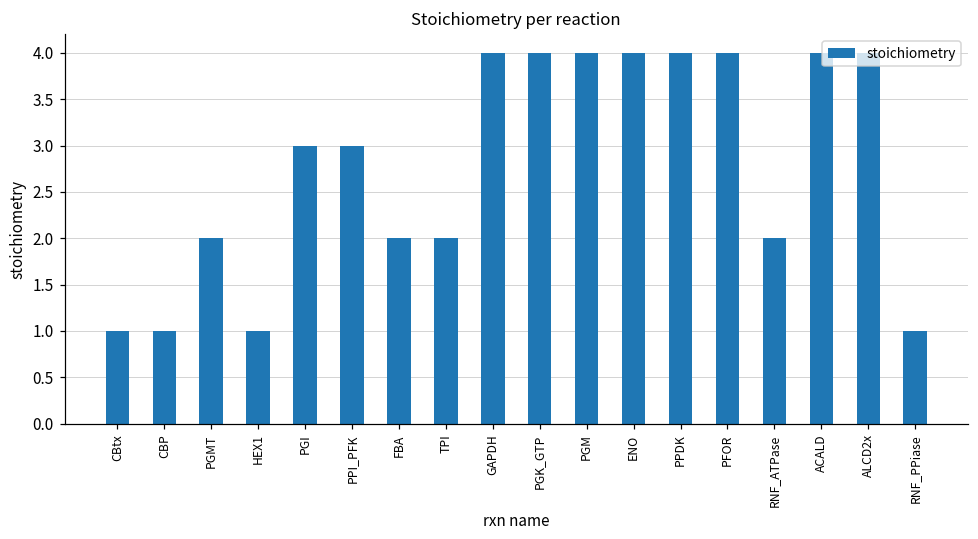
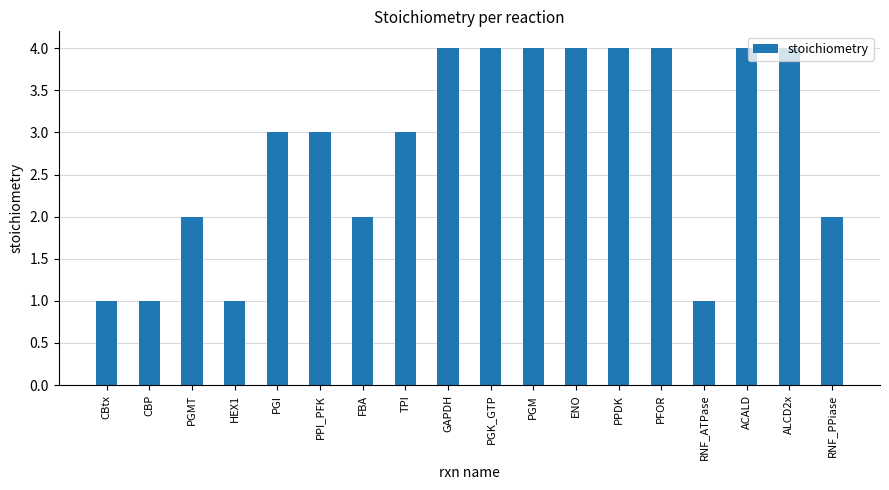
TPI: 2 -> 3
RNF_ATPase: 2 -> 1
RNF_PPiase: 1 -> 2
